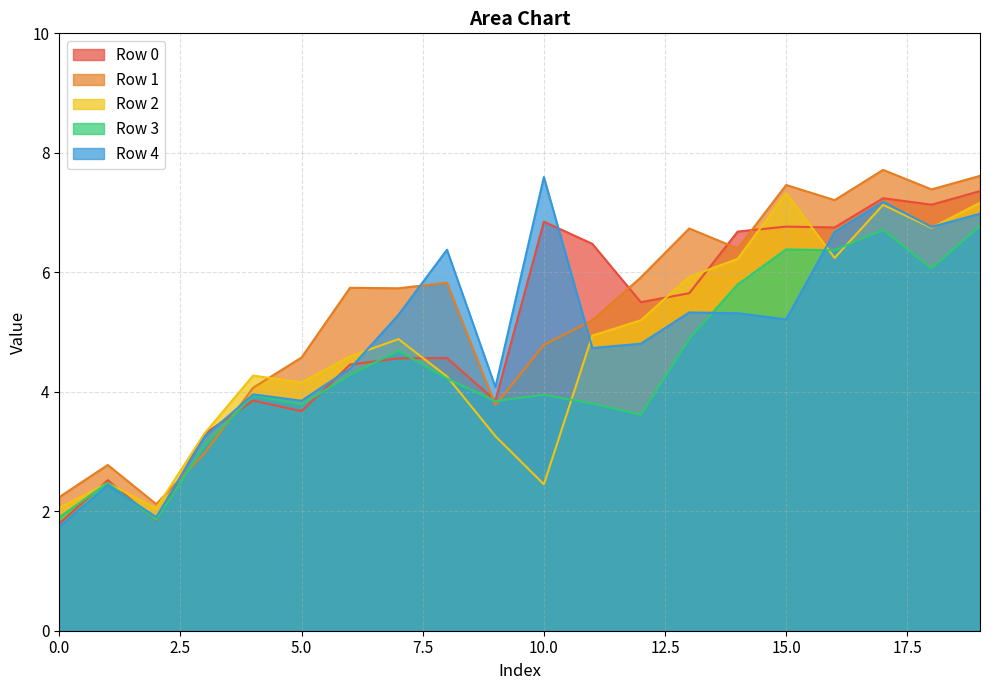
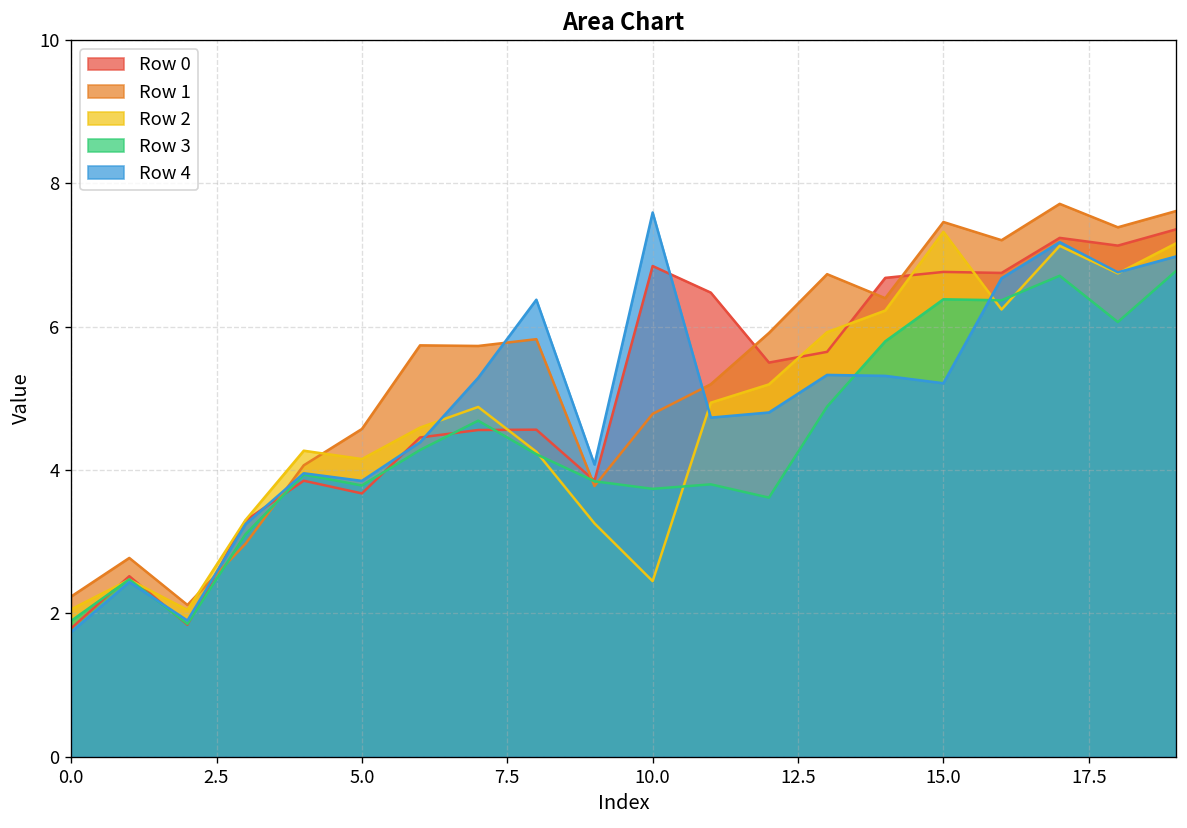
Row 3, 10.0: 4.0 -> 3.7
